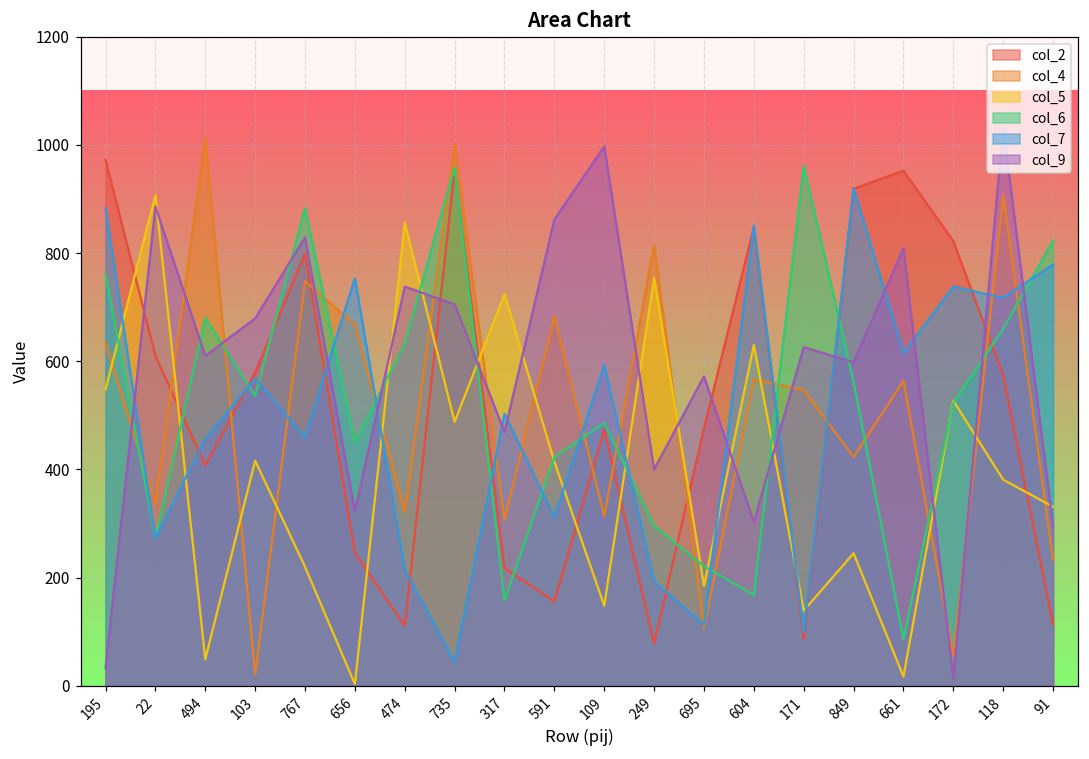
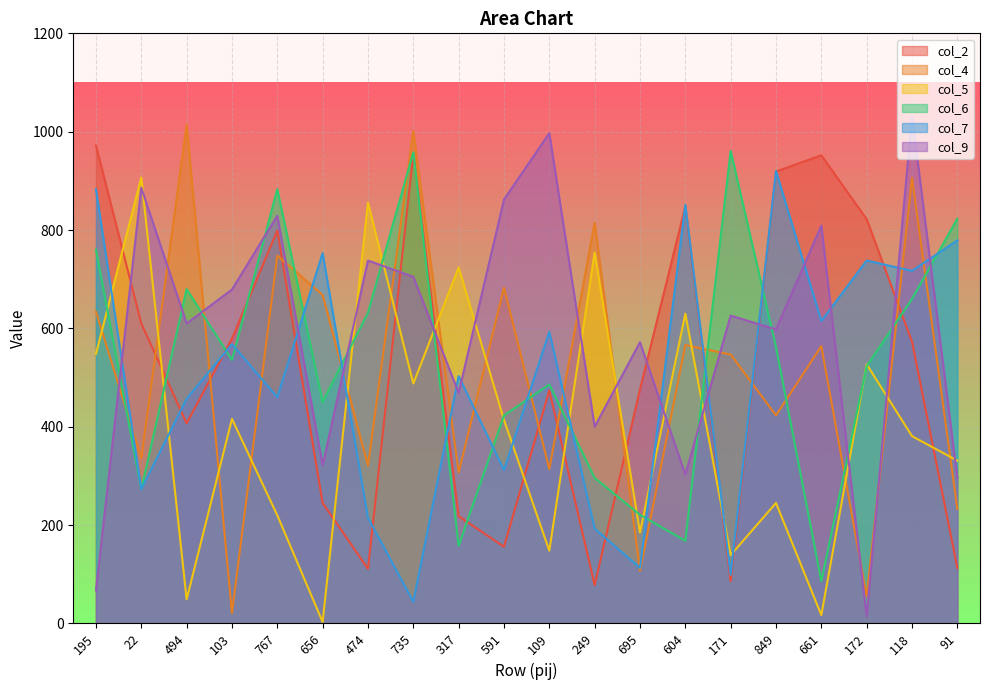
col_9, 195: 30 -> 70
